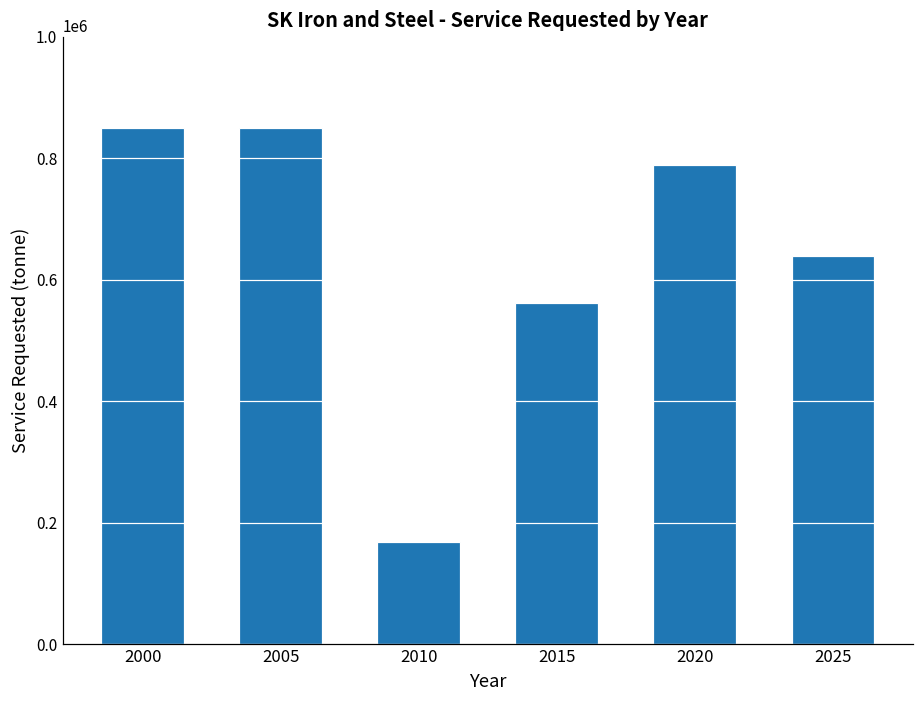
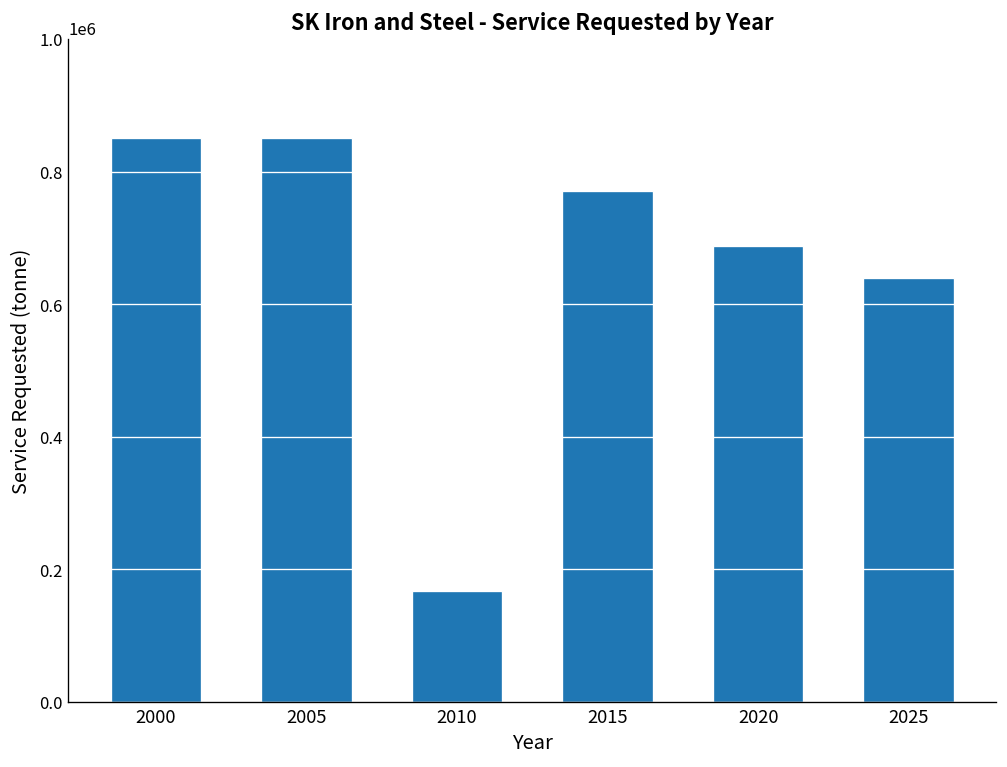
2015: 560000 -> 770000
2020: 790000 -> 690000
